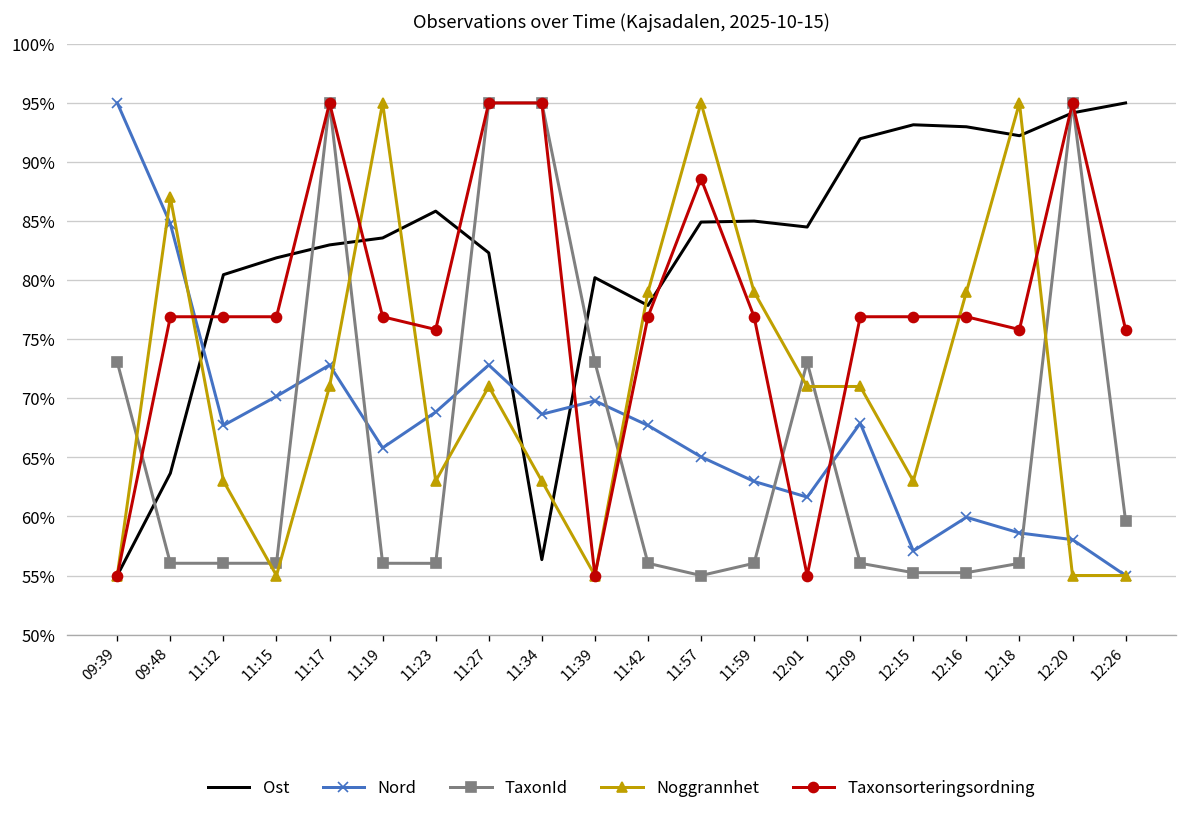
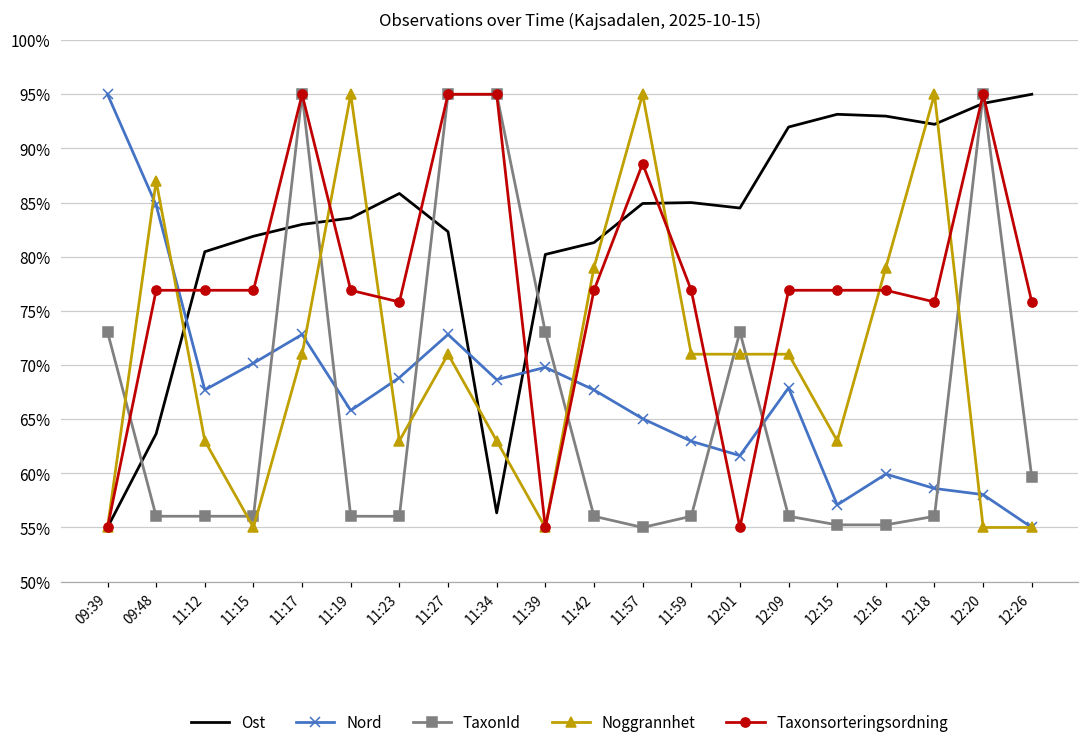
Ost, 11:42: 78% -> 81%
Noggrannhet, 11:59: 79% -> 71%
